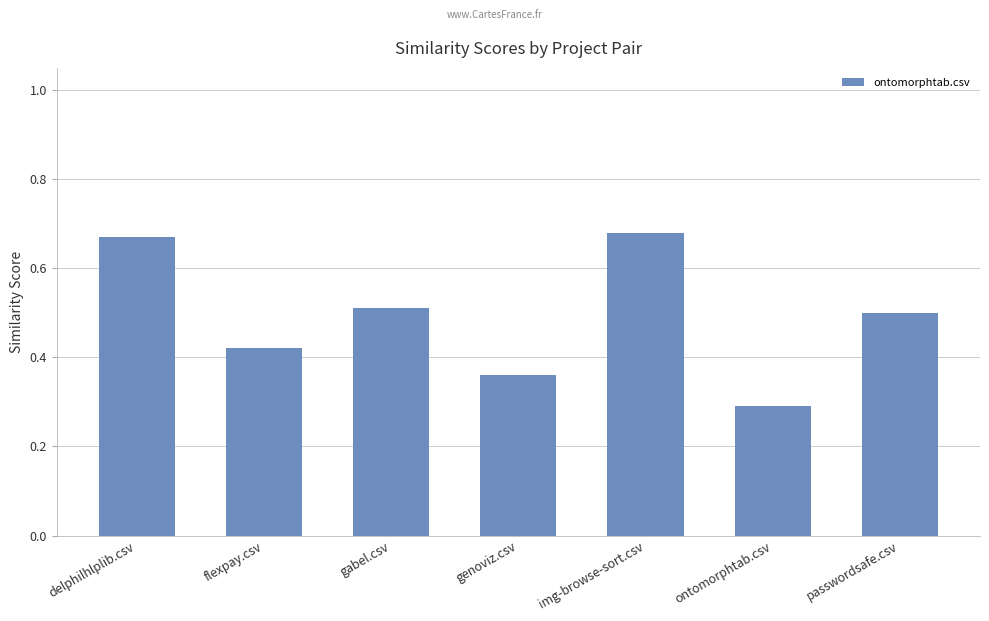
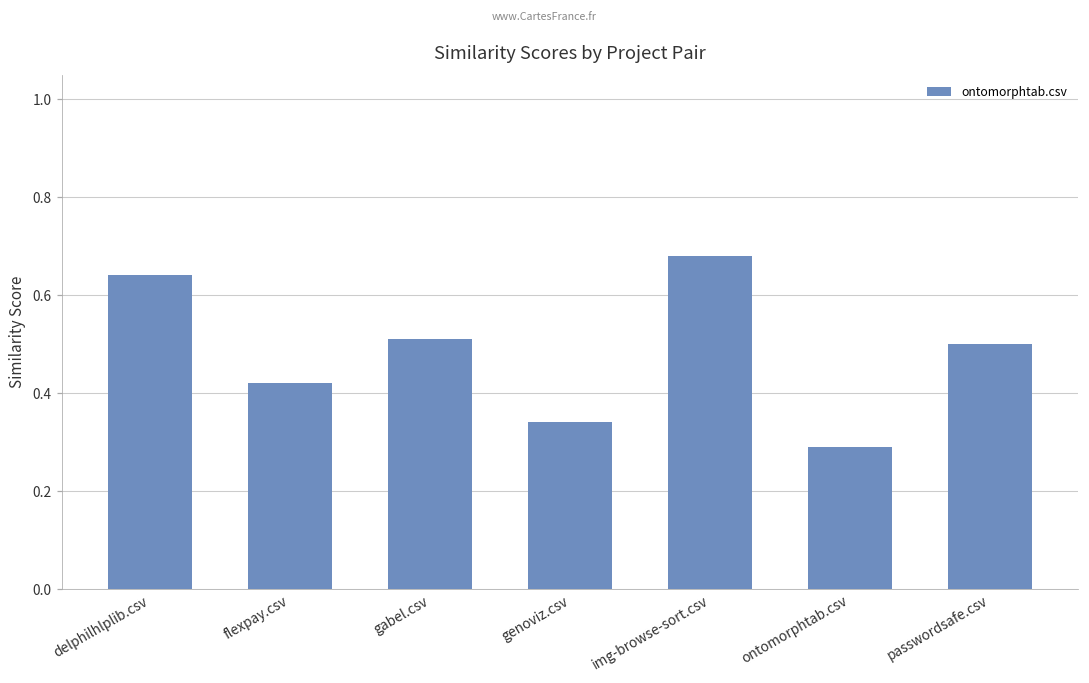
delphilhlplib.csv: 0.67 -> 0.64
genoviz.csv: 0.36 -> 0.34
